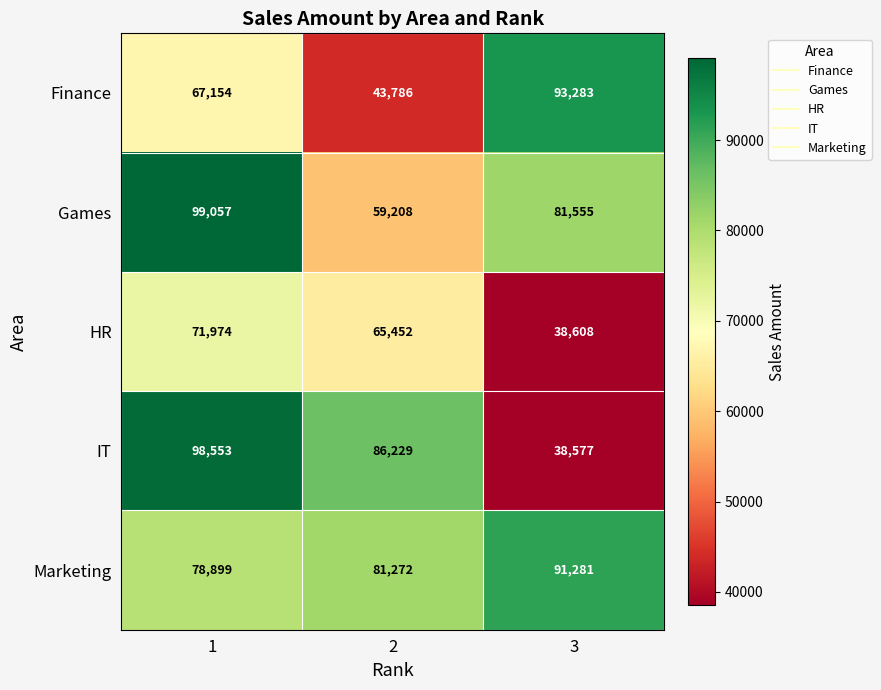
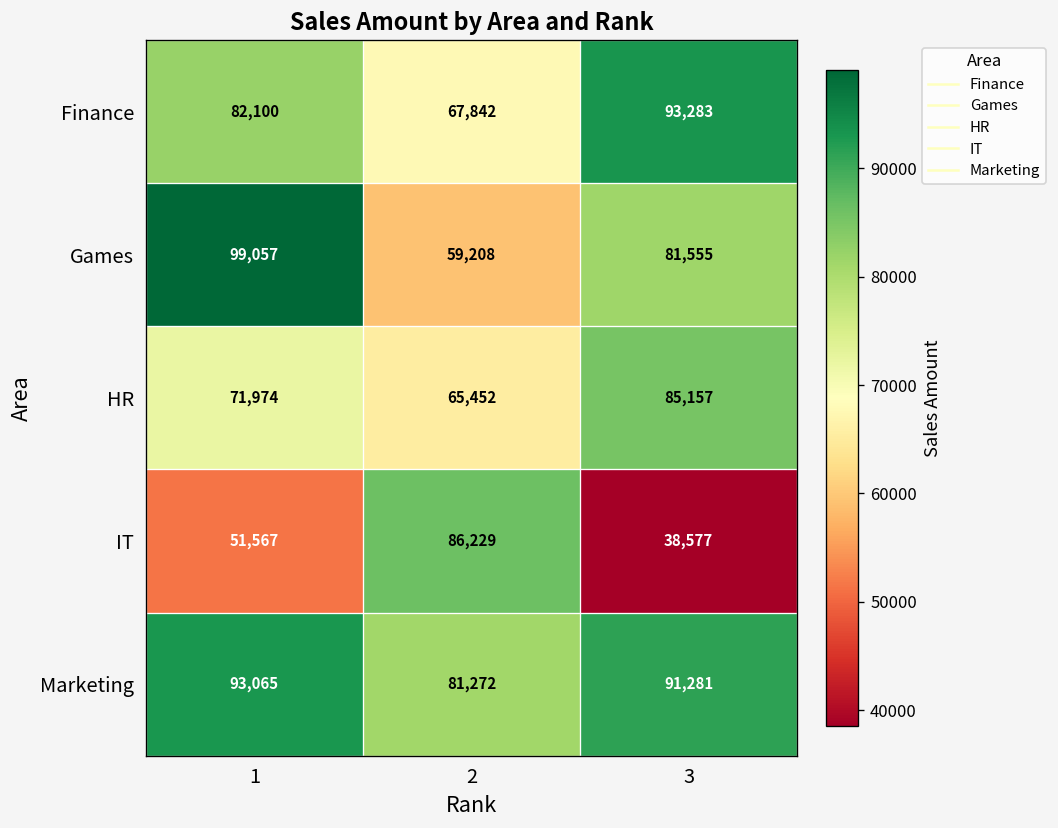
Finance, 1: 67,154 -> 82,100
Finance, 2: 43,786 -> 67,842
HR, 3: 38,608 -> 85,157
IT, 1: 98,553 -> 51,567
Marketing, 1: 78,899 -> 93,065
